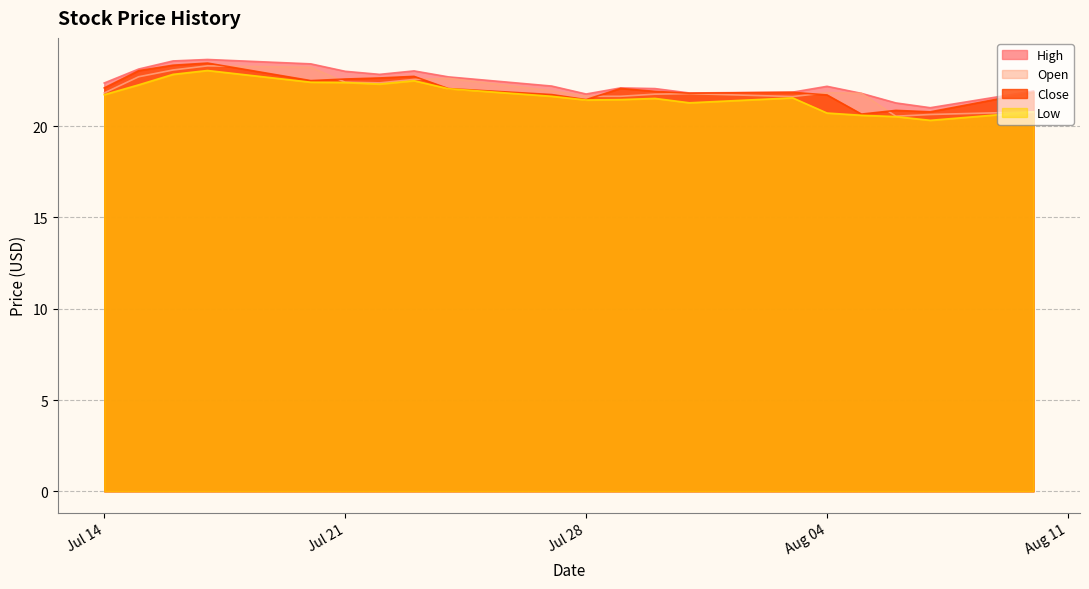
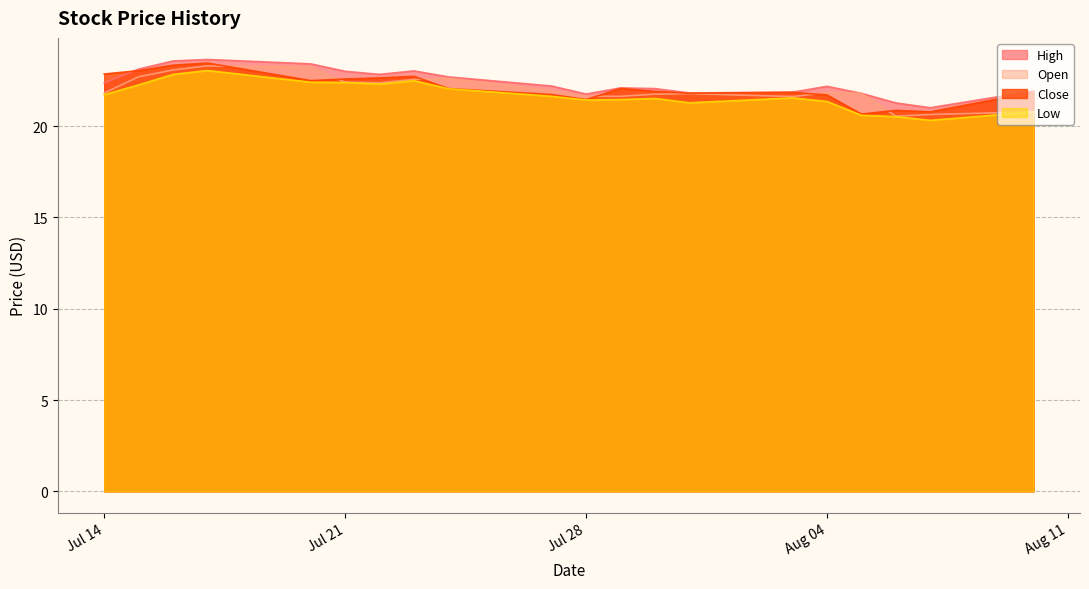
Close, Jul 14: 22.1 -> 22.9
Low, Aug 04: 20.7 -> 21.4
